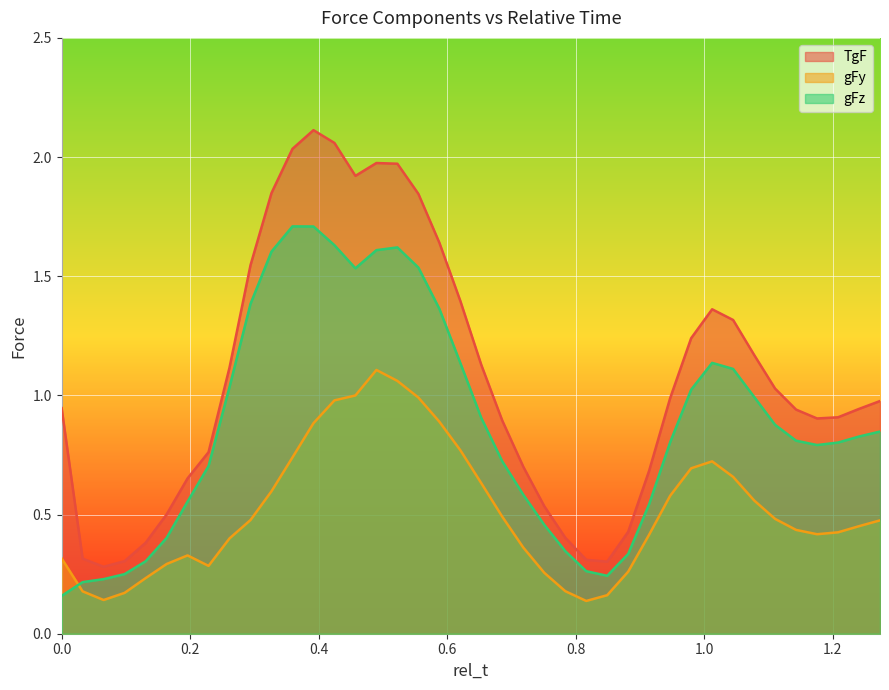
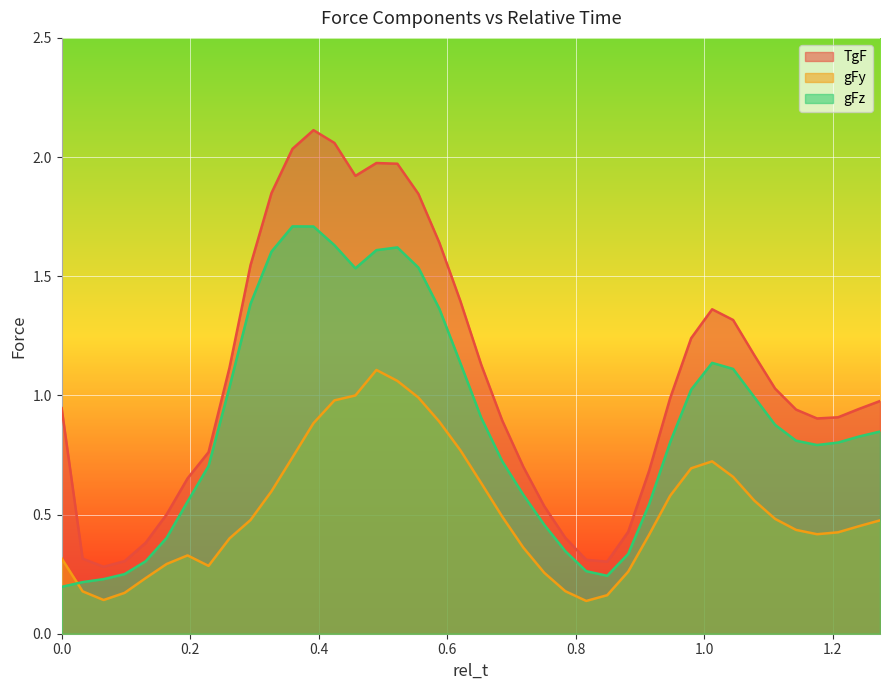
gFz, 0.0: 0.16 -> 0.20
